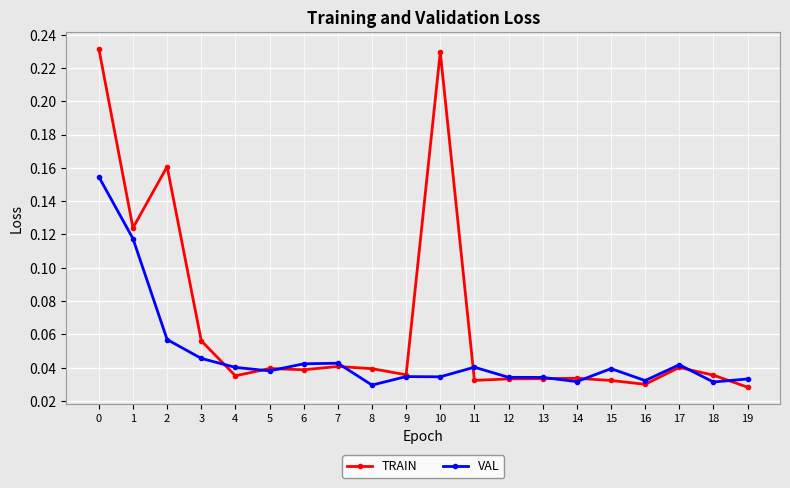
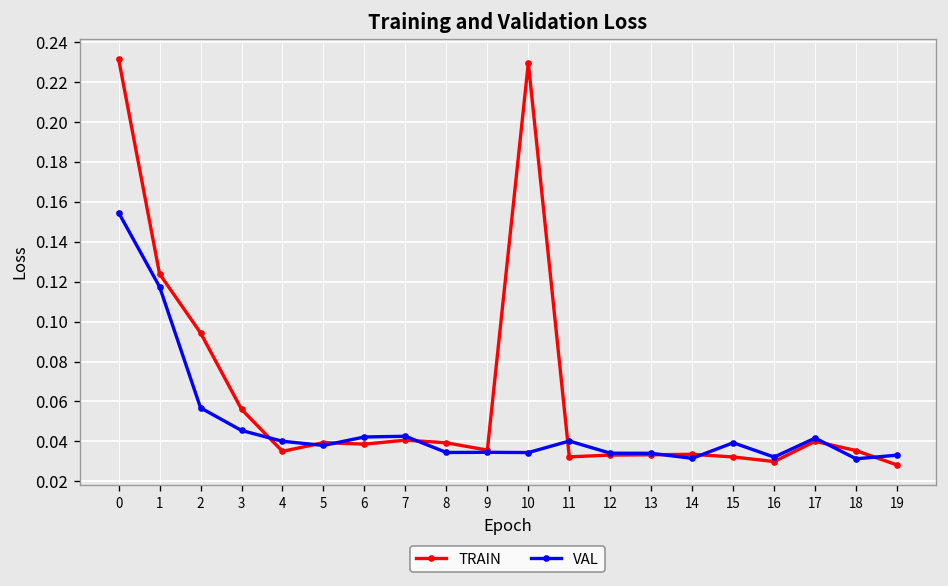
TRAIN, 2: 0.161 -> 0.094
VAL, 8: 0.029 -> 0.034
